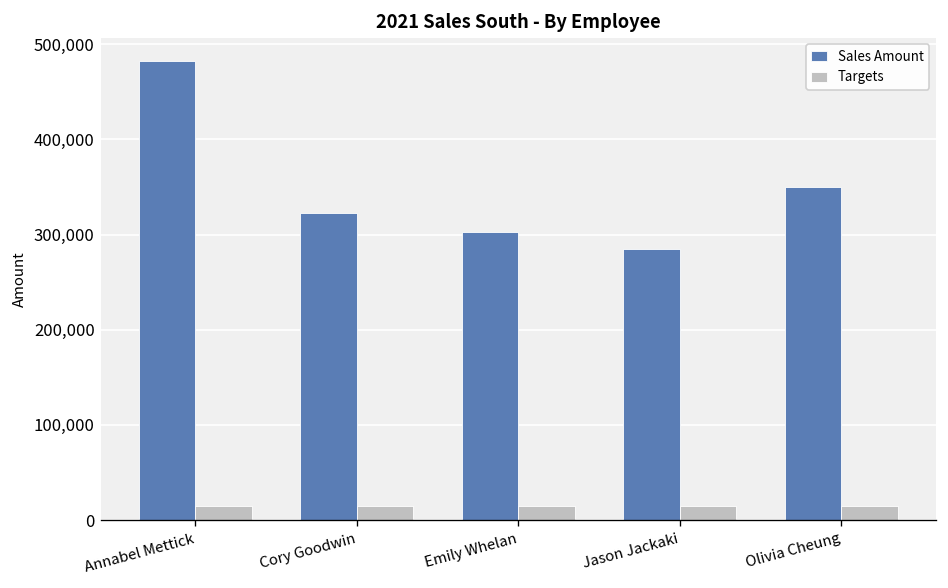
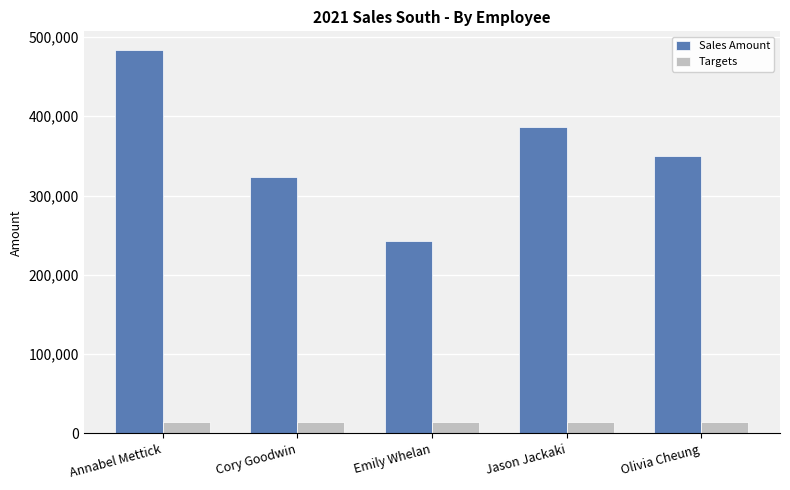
Sales Amount, Emily Whelan: 300,000 -> 240,000
Sales Amount, Jason Jackaki: 290,000 -> 390,000
